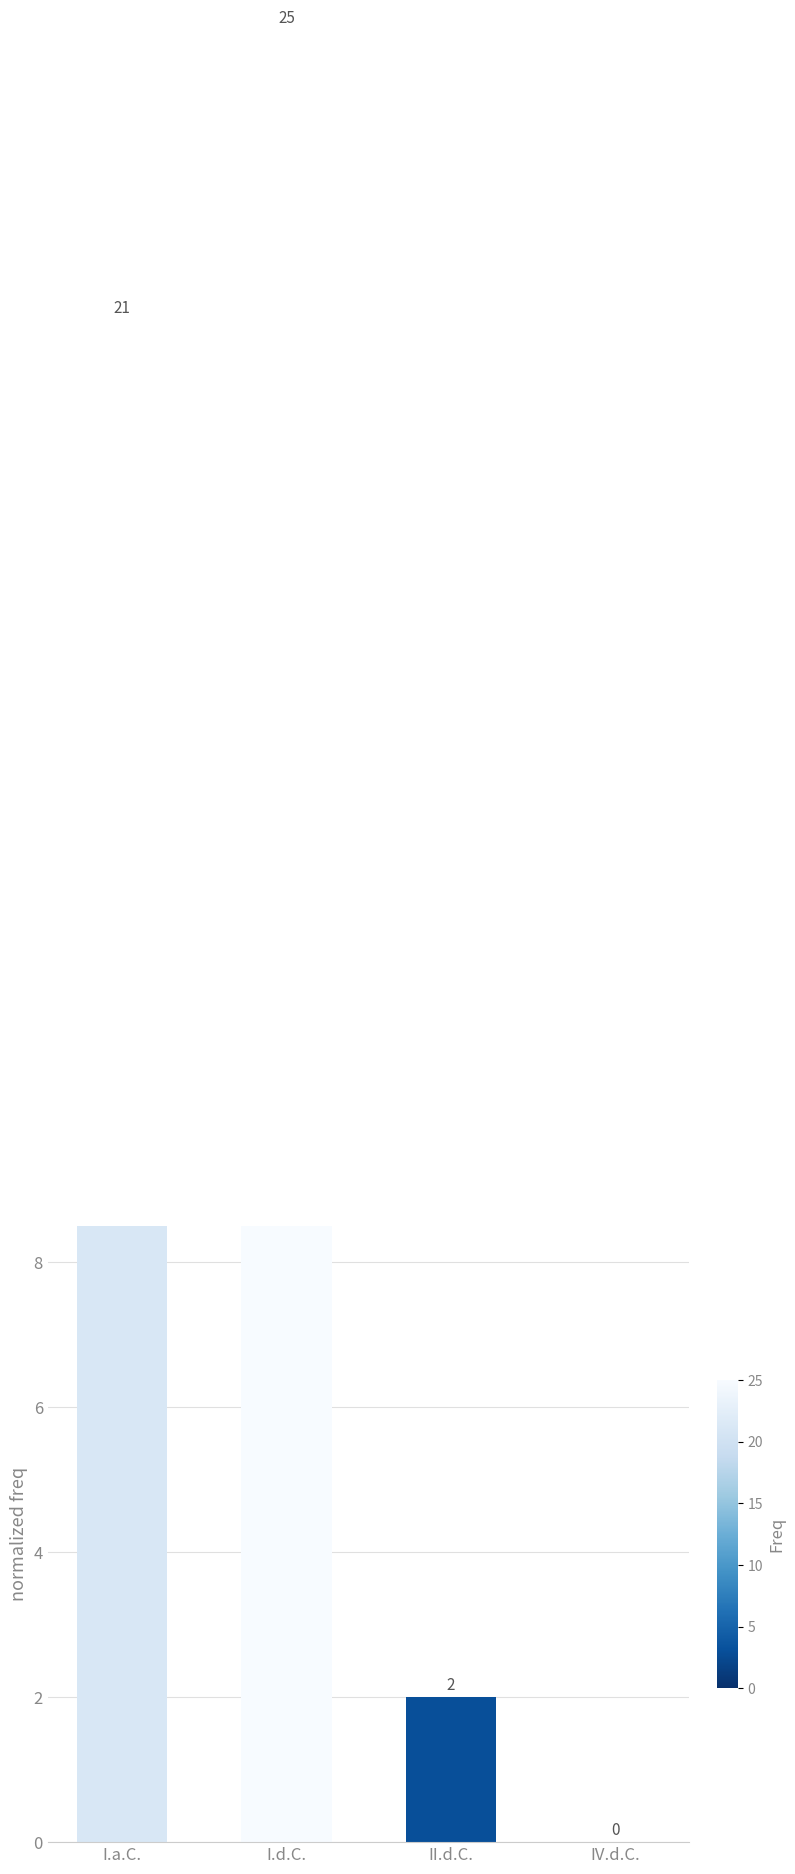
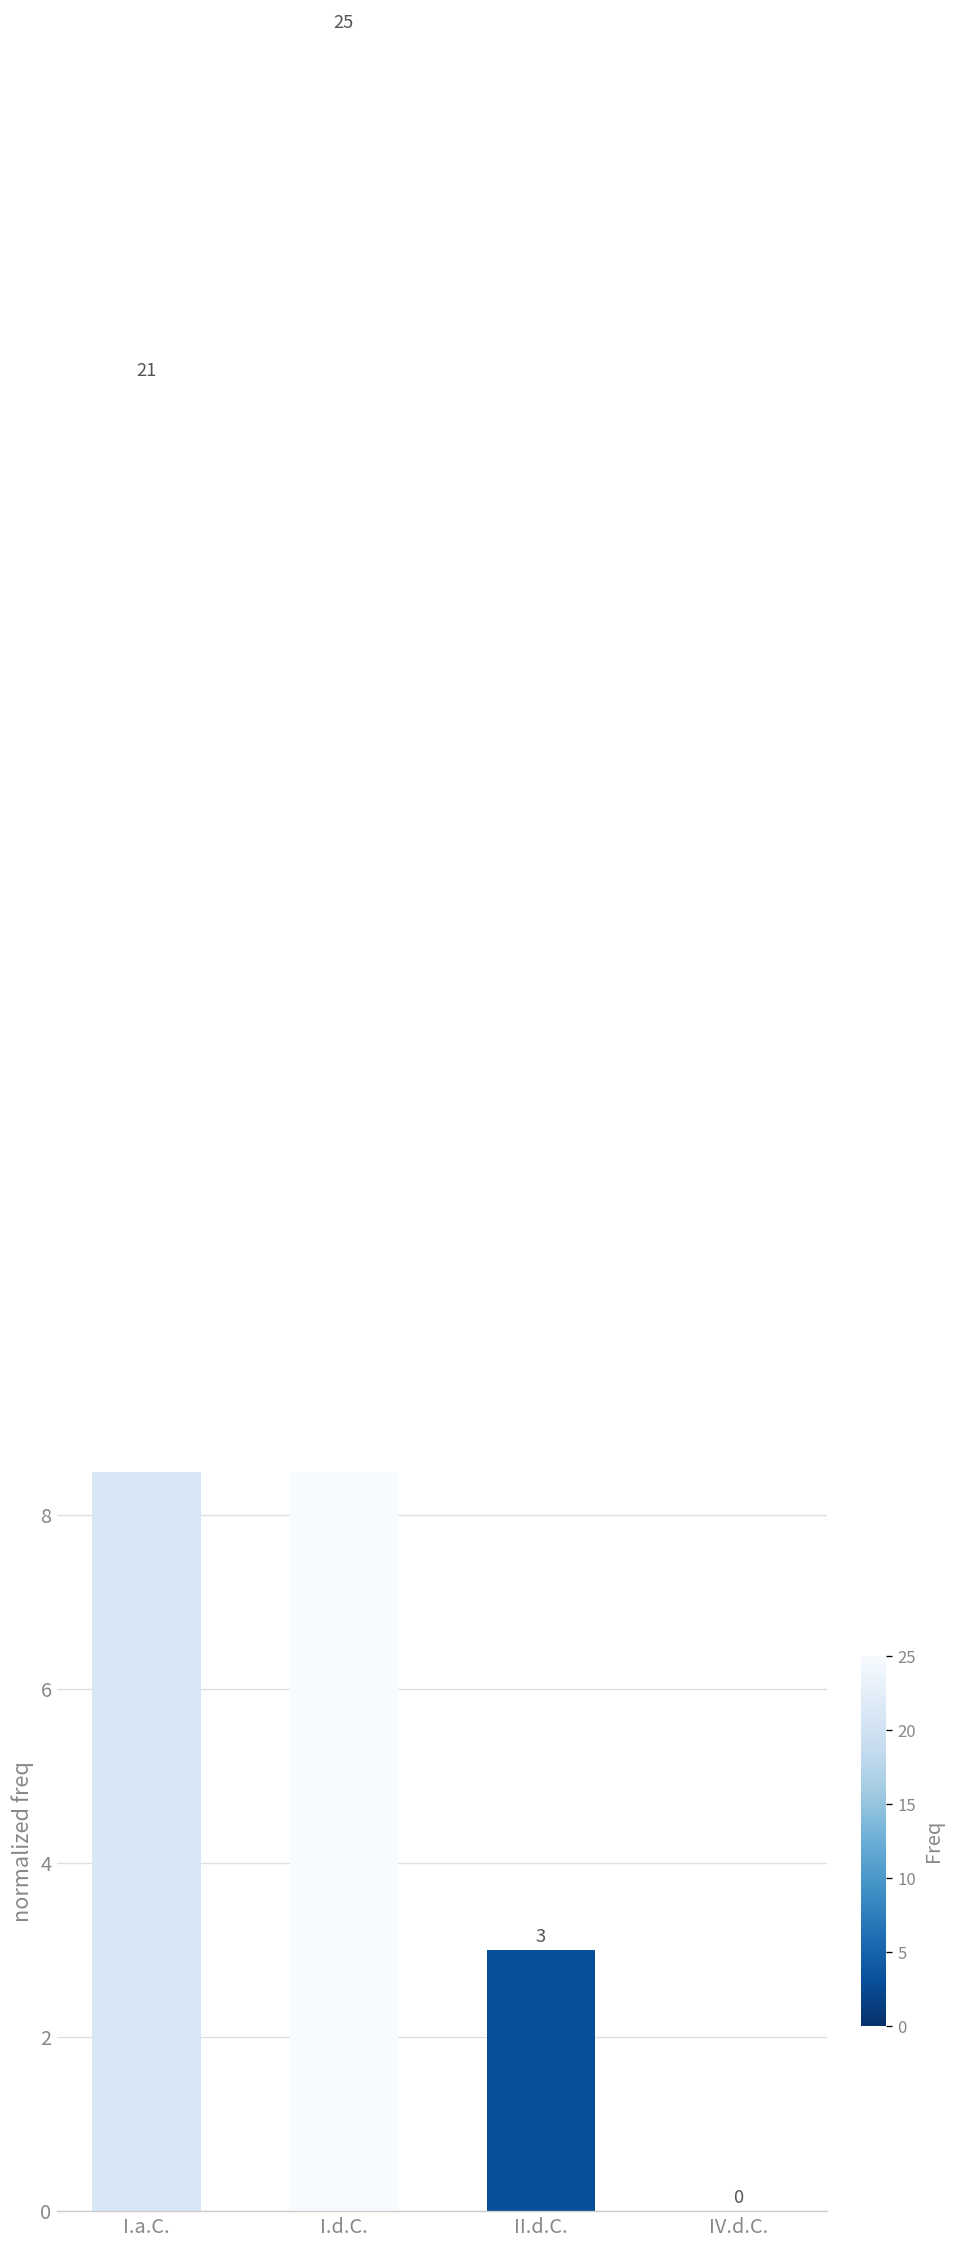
II.d.C.: 2 -> 3
